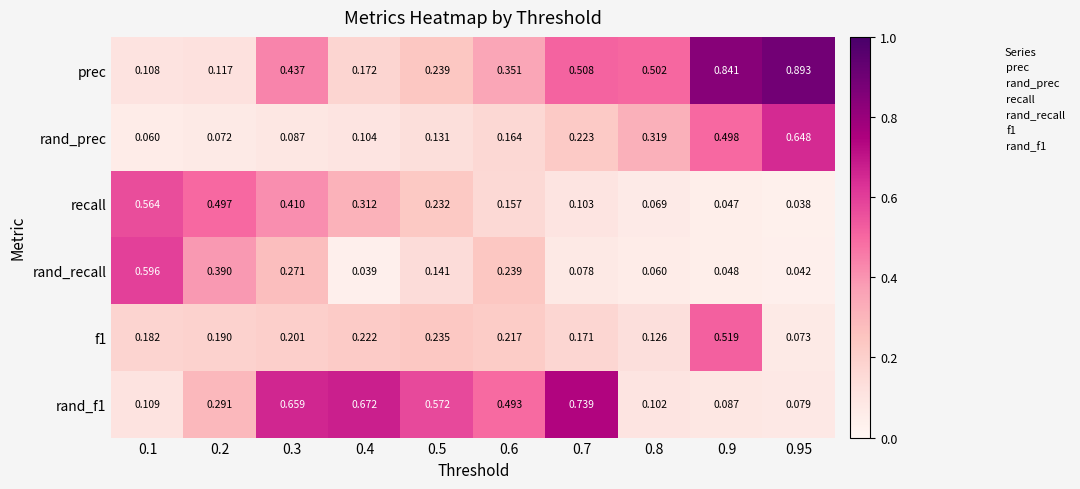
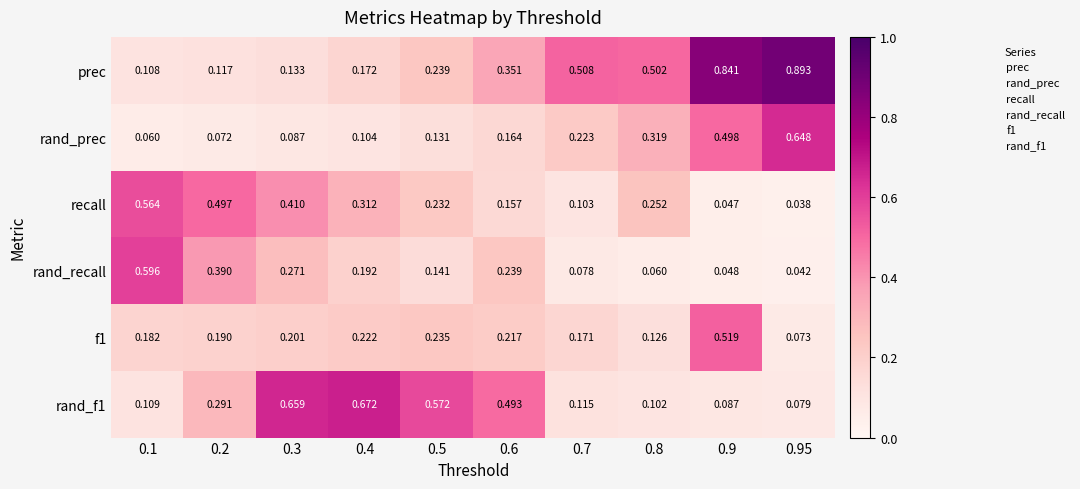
prec, 0.3: 0.437 -> 0.133
recall, 0.8: 0.069 -> 0.252
rand_recall, 0.4: 0.039 -> 0.192
rand_f1, 0.7: 0.739 -> 0.115
